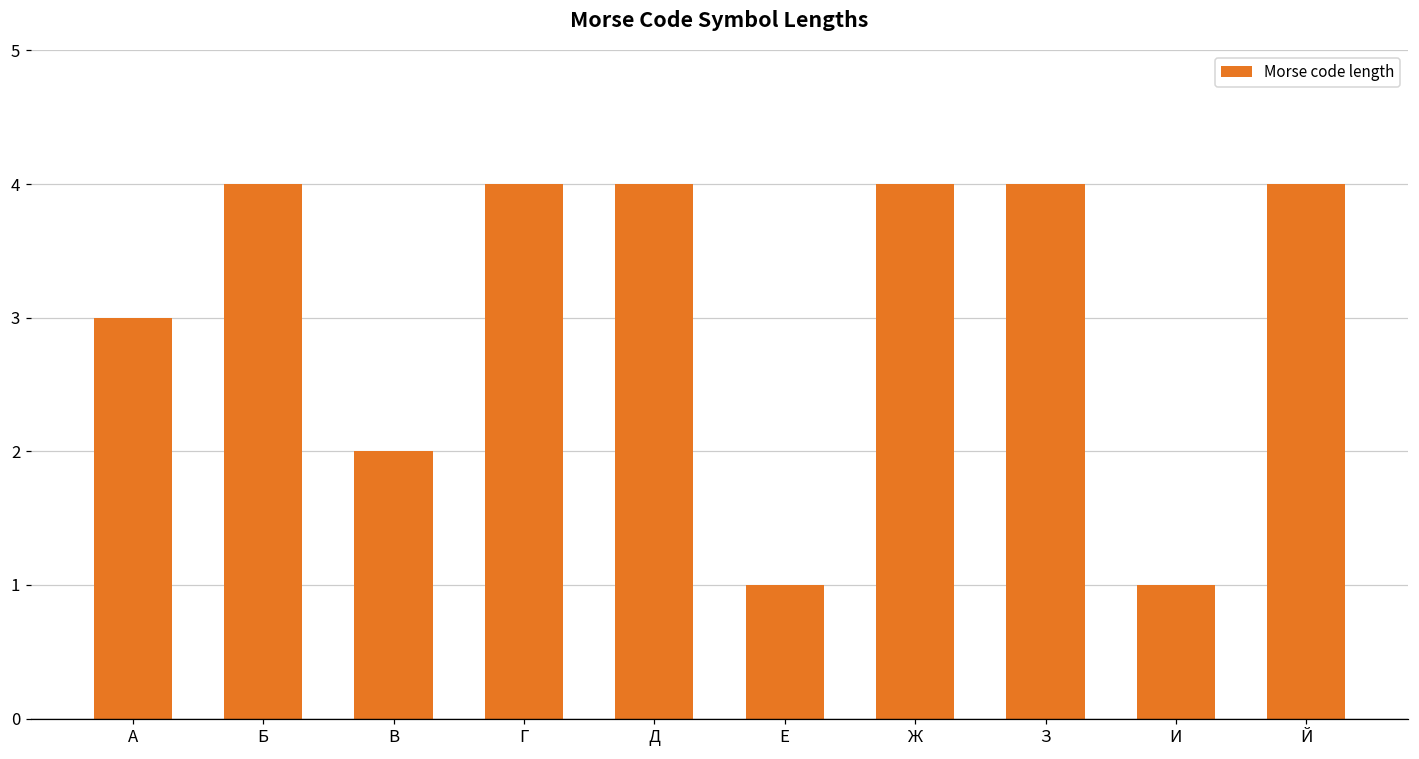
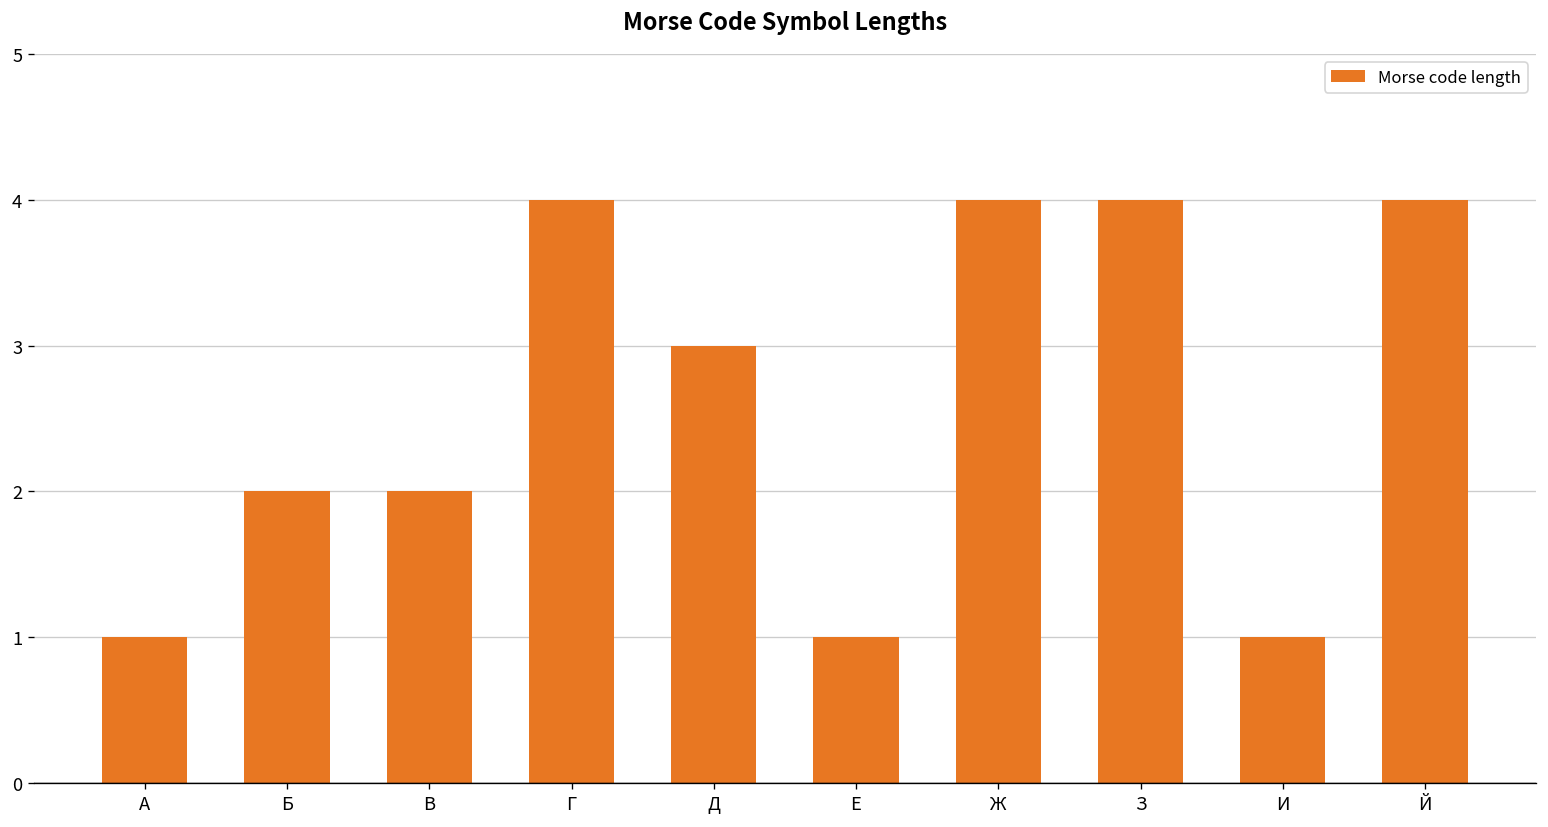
А: 3 -> 1
Б: 4 -> 2
Д: 4 -> 3
